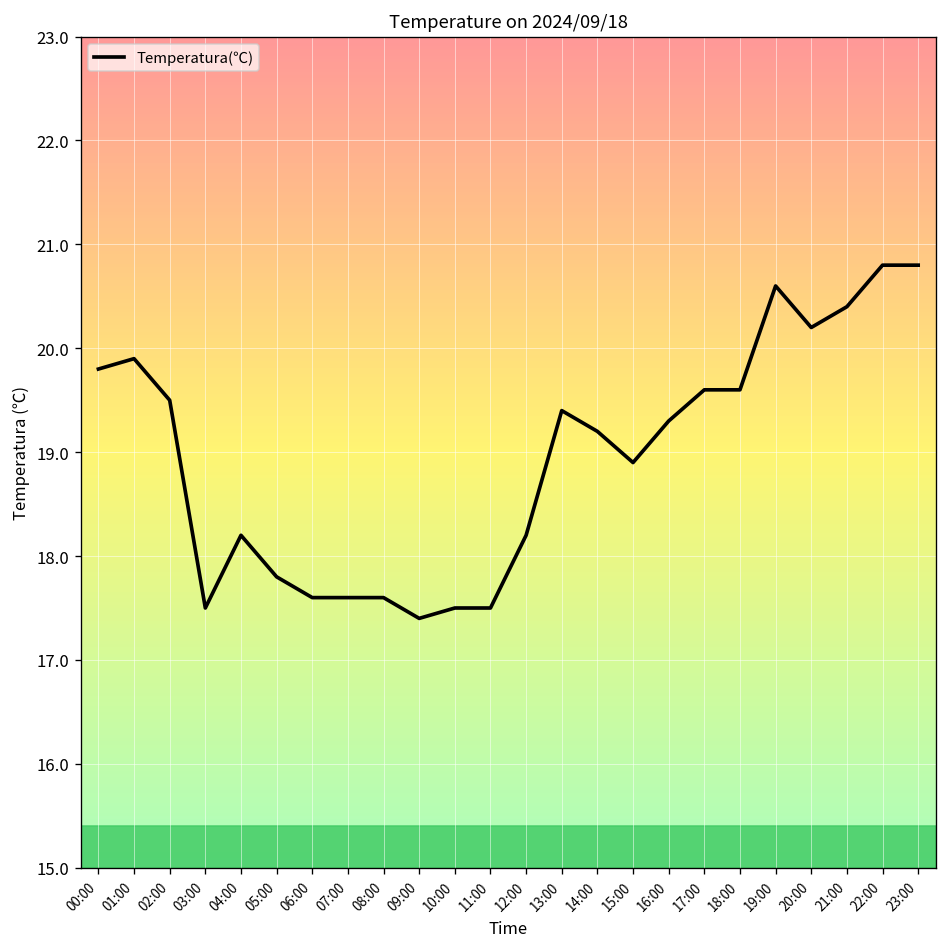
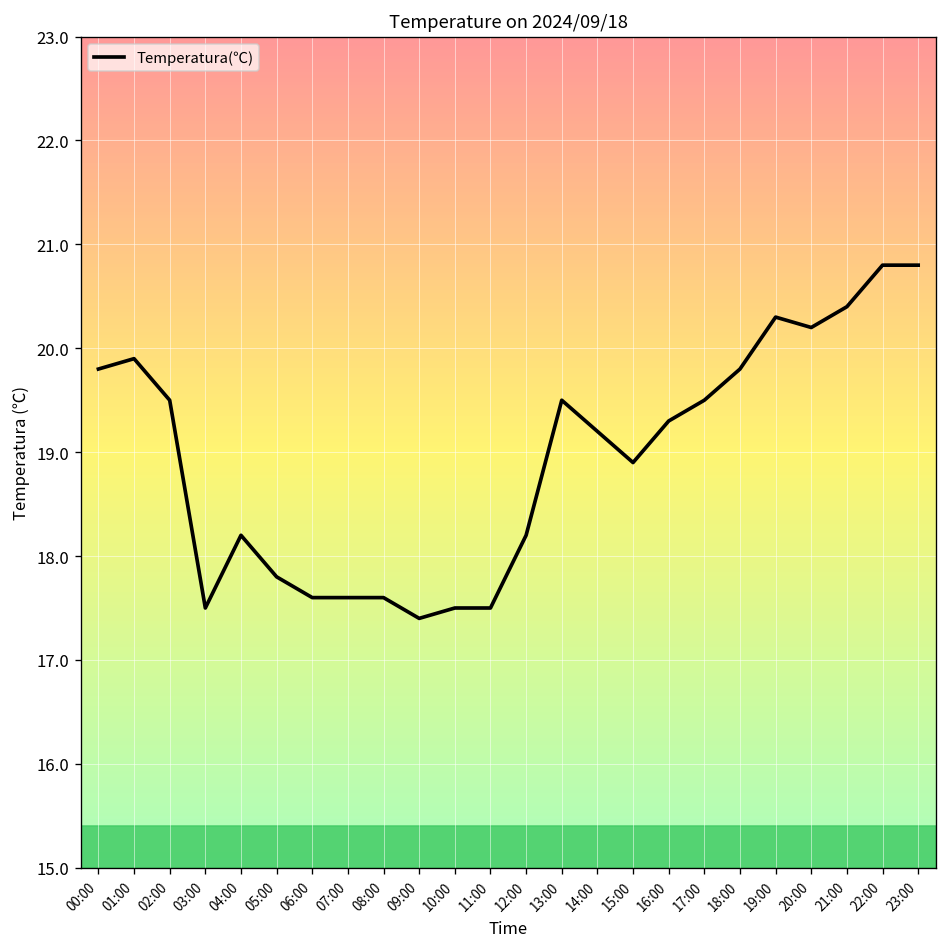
13:00: 19.4 -> 19.5
17:00: 19.6 -> 19.5
18:00: 19.6 -> 19.8
19:00: 20.6 -> 20.3
